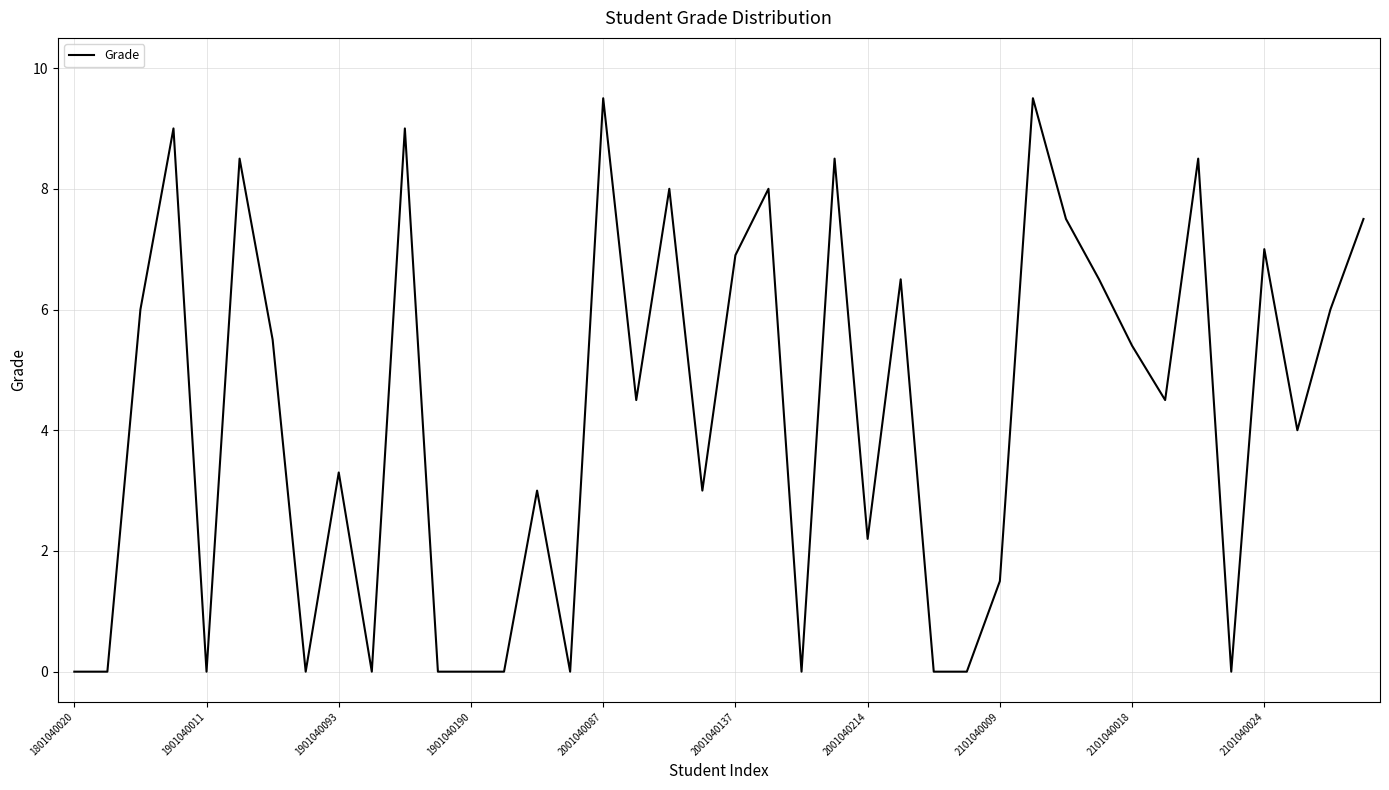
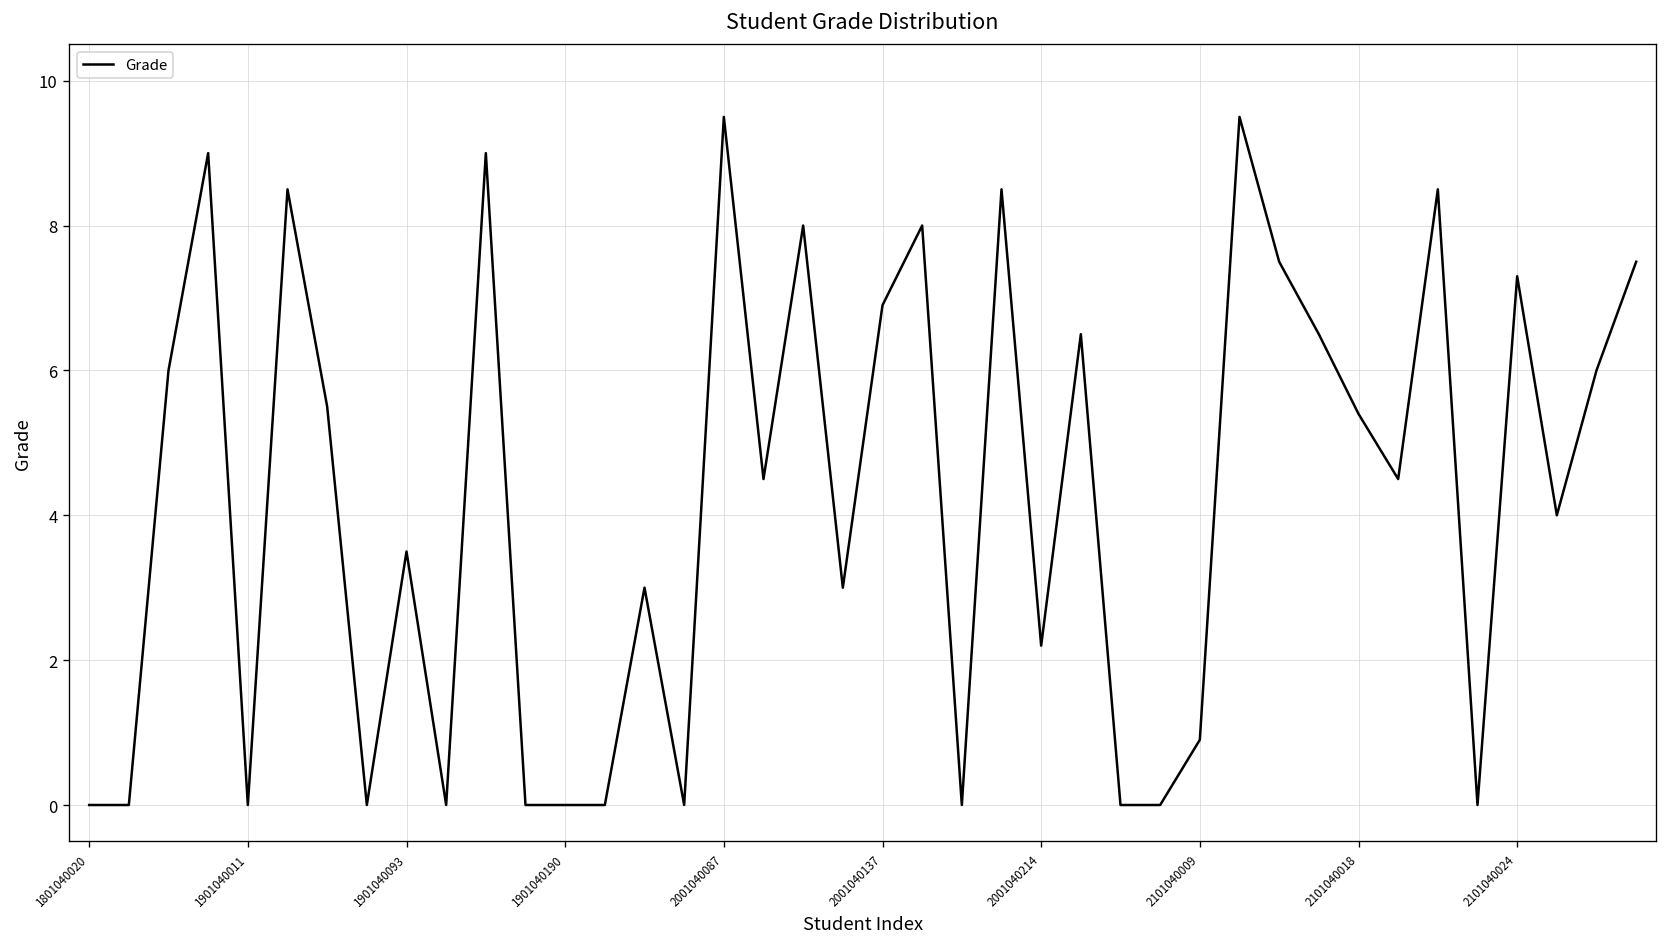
1901040093: 3.3 -> 3.5
2101040009: 1.5 -> 0.9
2101040024: 7.0 -> 7.3
